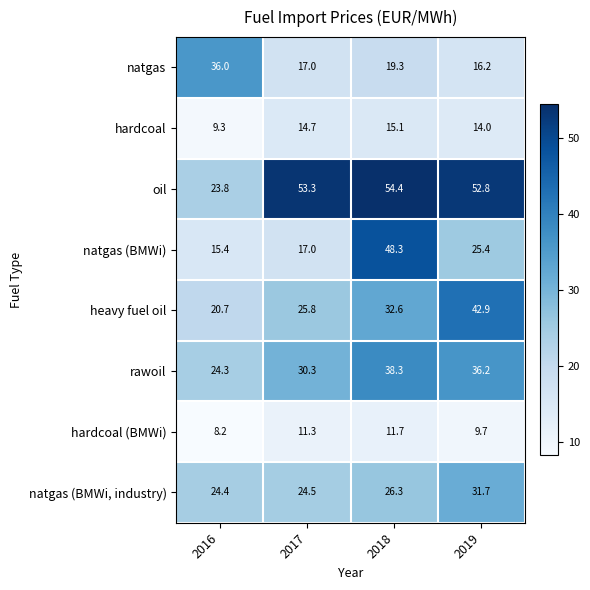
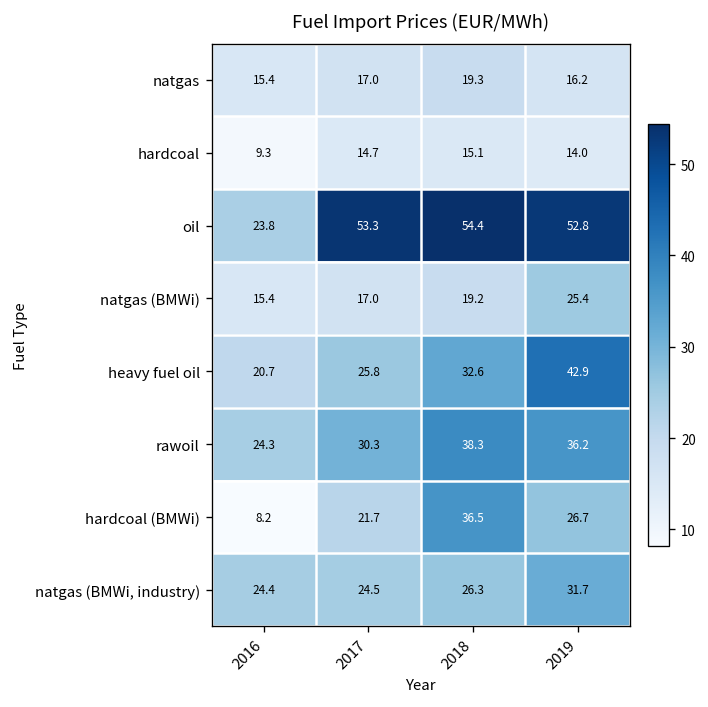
natgas, 2016: 36.0 -> 15.4
natgas (BMWi), 2018: 48.3 -> 19.2
hardcoal (BMWi), 2017: 11.3 -> 21.7
hardcoal (BMWi), 2018: 11.7 -> 36.5
hardcoal (BMWi), 2019: 9.7 -> 26.7
